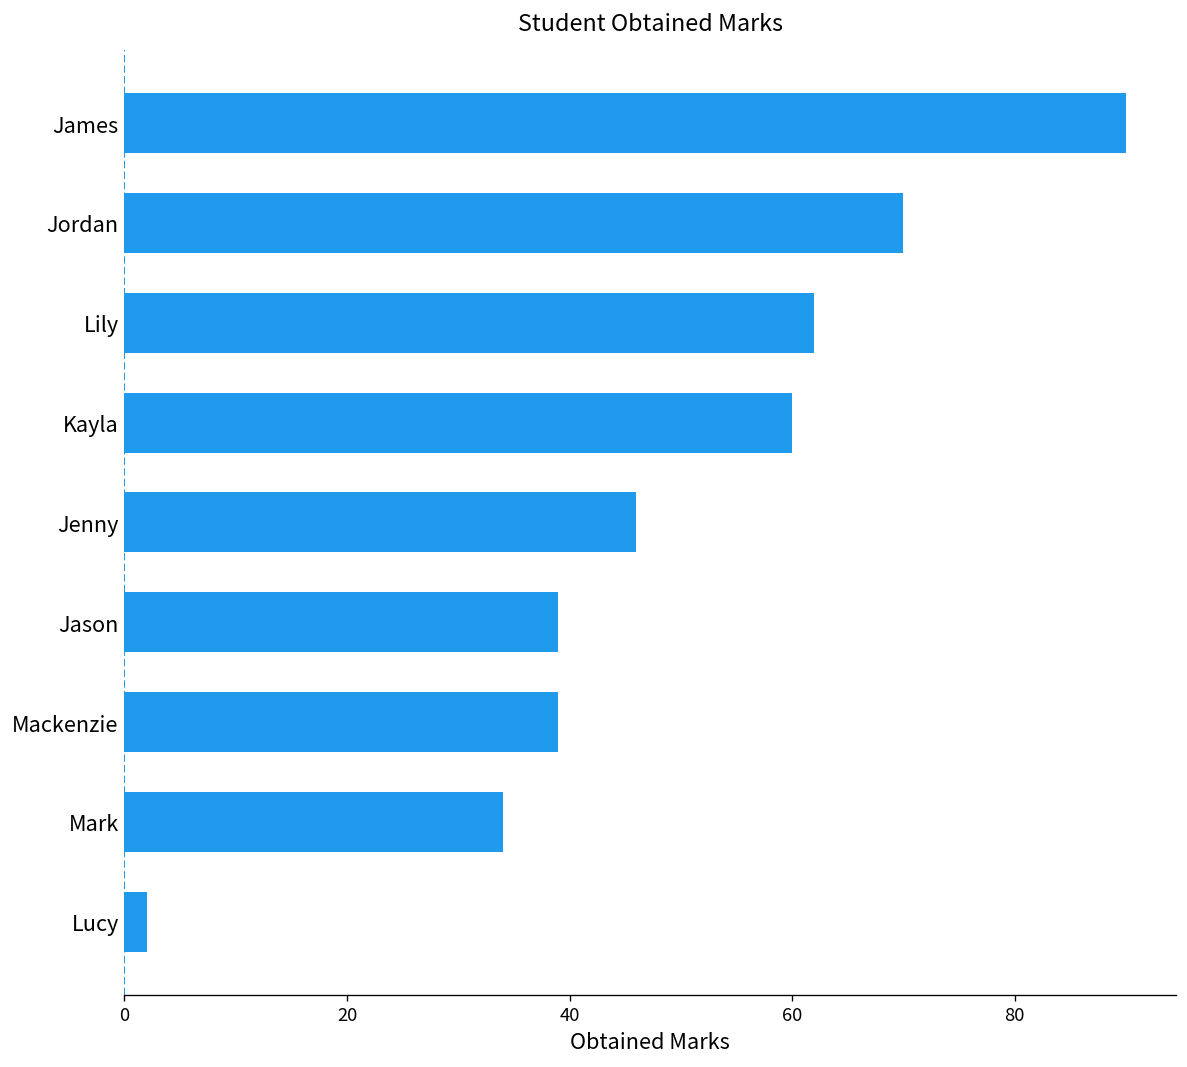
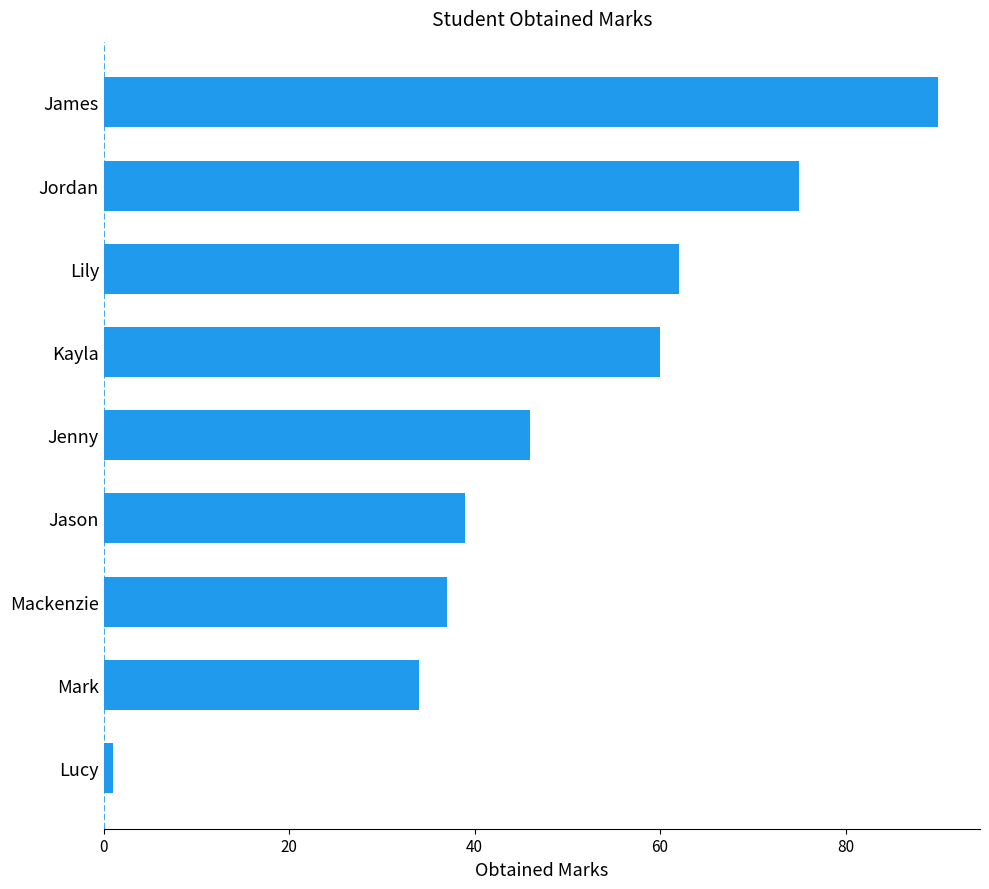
Jordan: 70 -> 75
Mackenzie: 39 -> 37
Lucy: 2 -> 1
